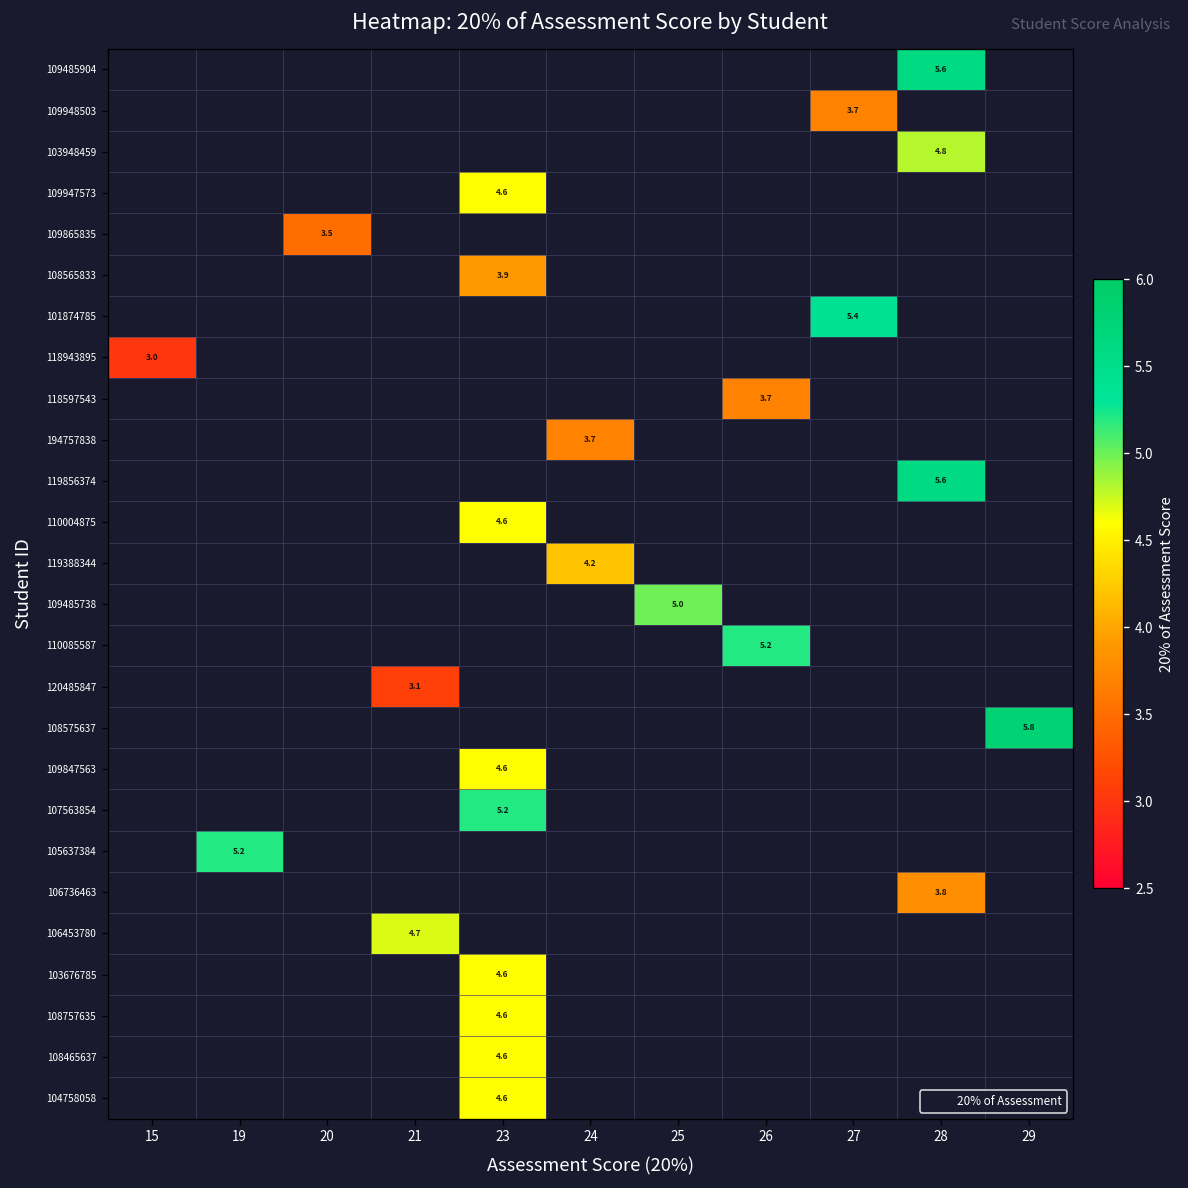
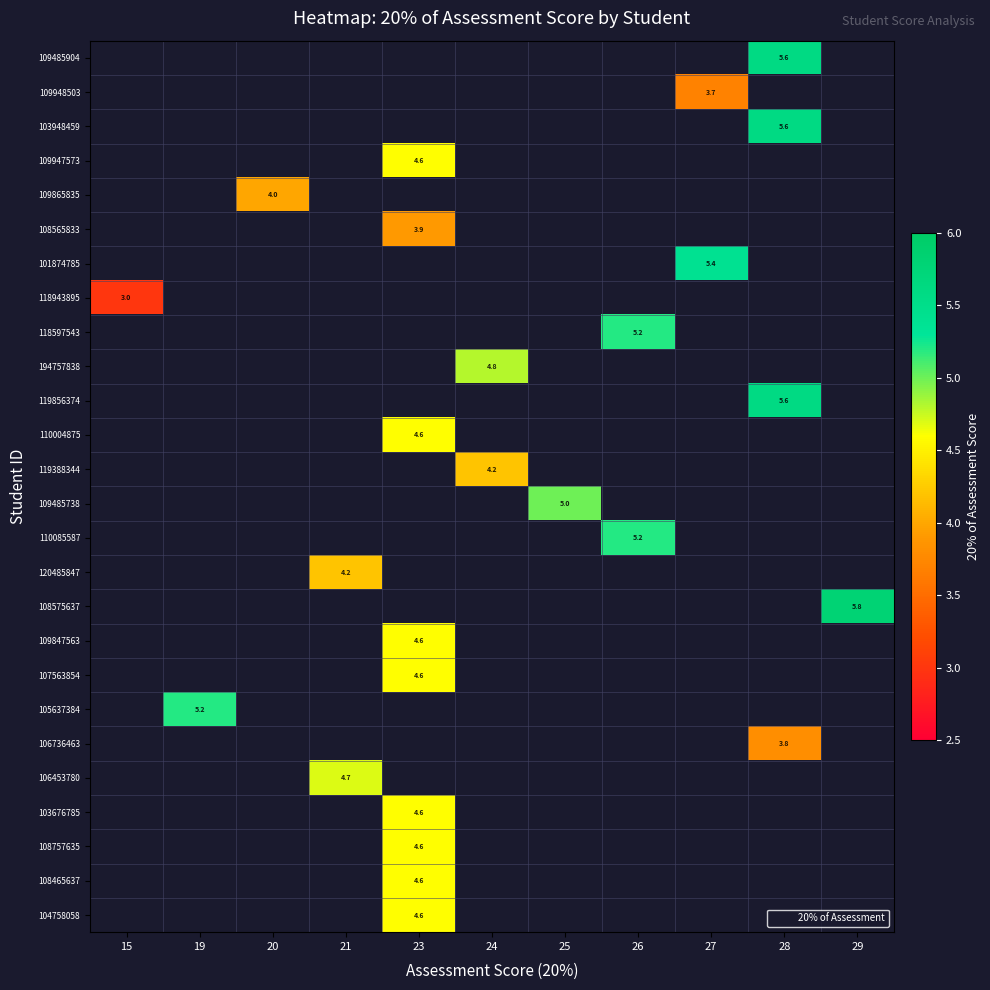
103948459, 28: 4.8 -> 5.6
109865835, 20: 3.5 -> 4.0
118597543, 26: 3.7 -> 5.2
194757838, 24: 3.7 -> 4.8
120485847, 21: 3.1 -> 4.2
107563854, 23: 5.2 -> 4.6
